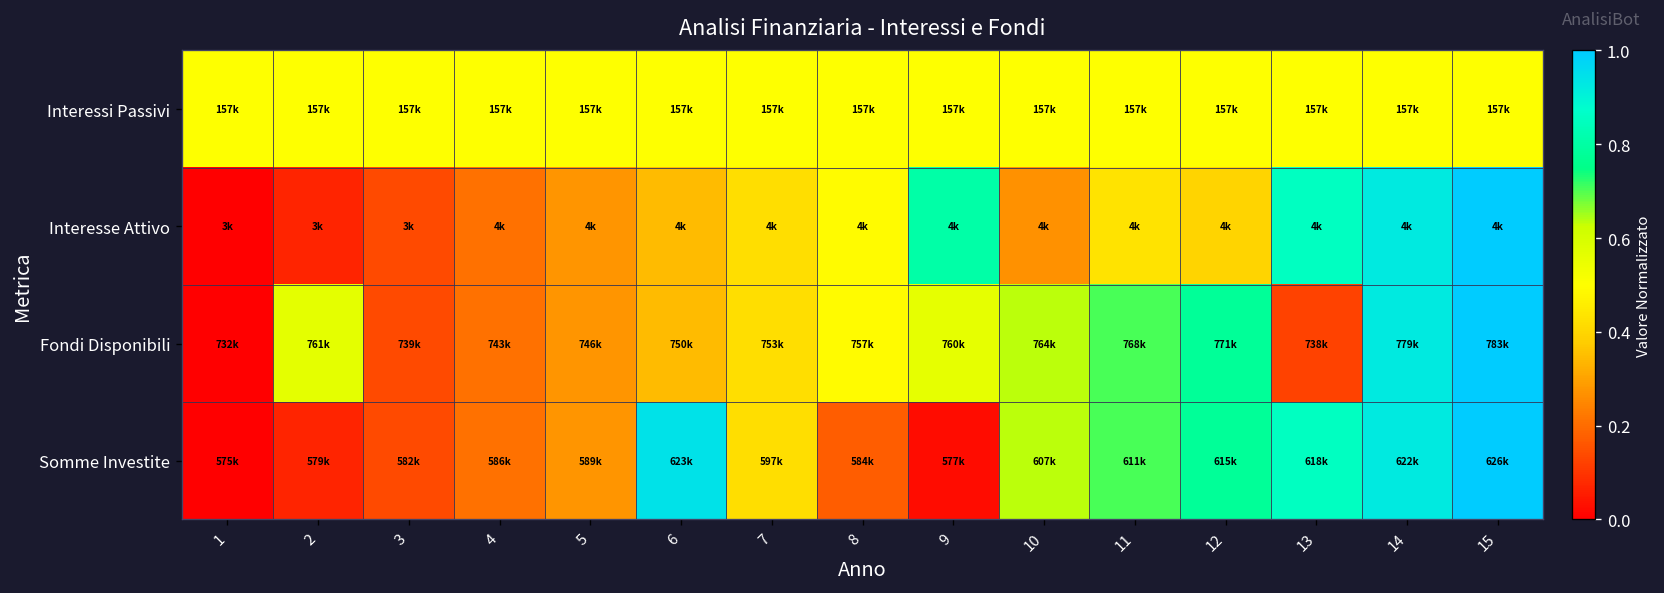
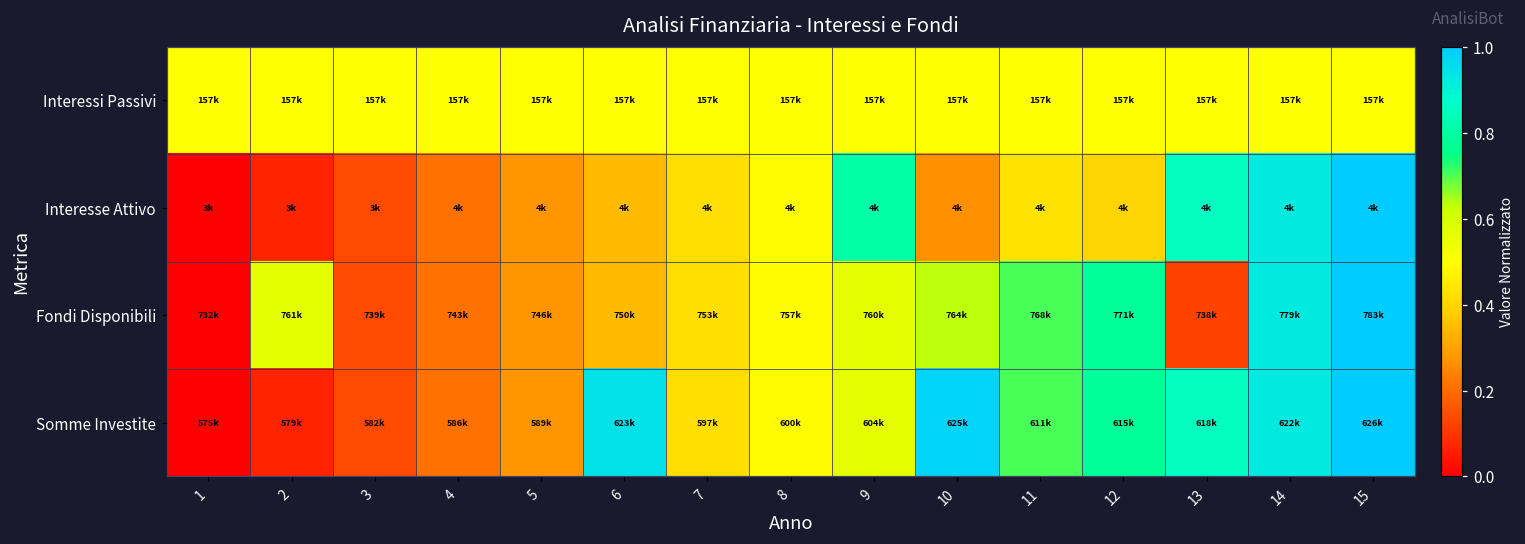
Somme Investite, 8: 584k -> 600k
Somme Investite, 9: 577k -> 604k
Somme Investite, 10: 607k -> 625k
